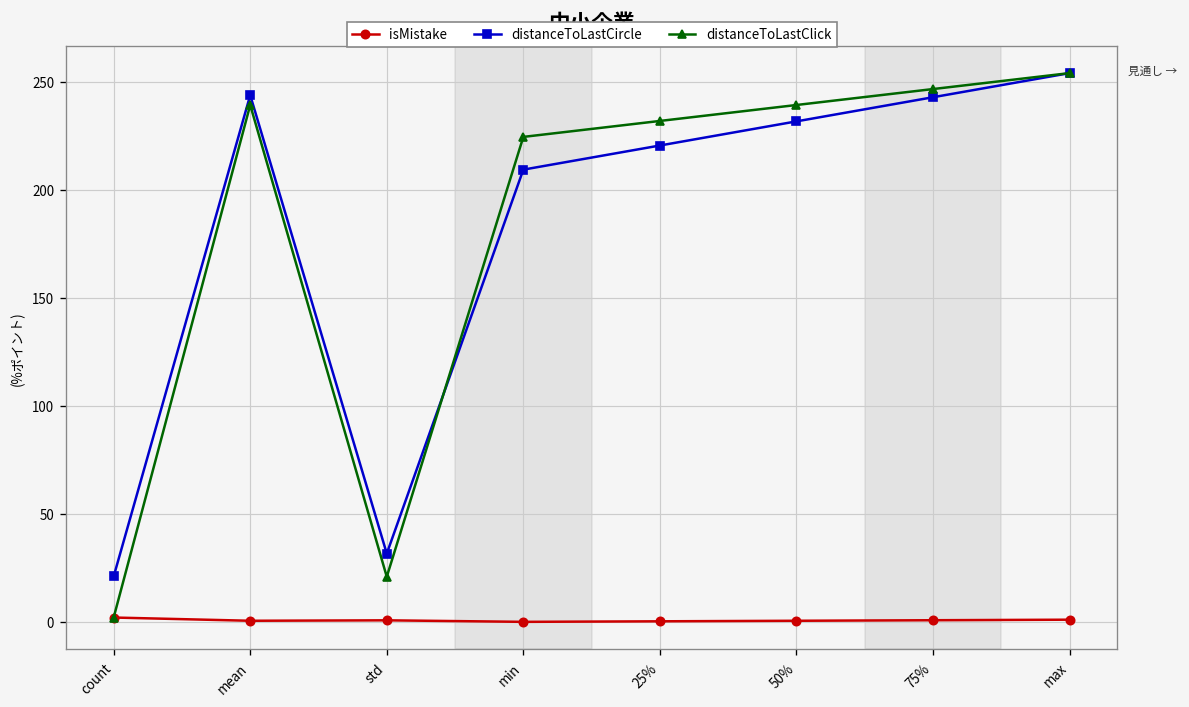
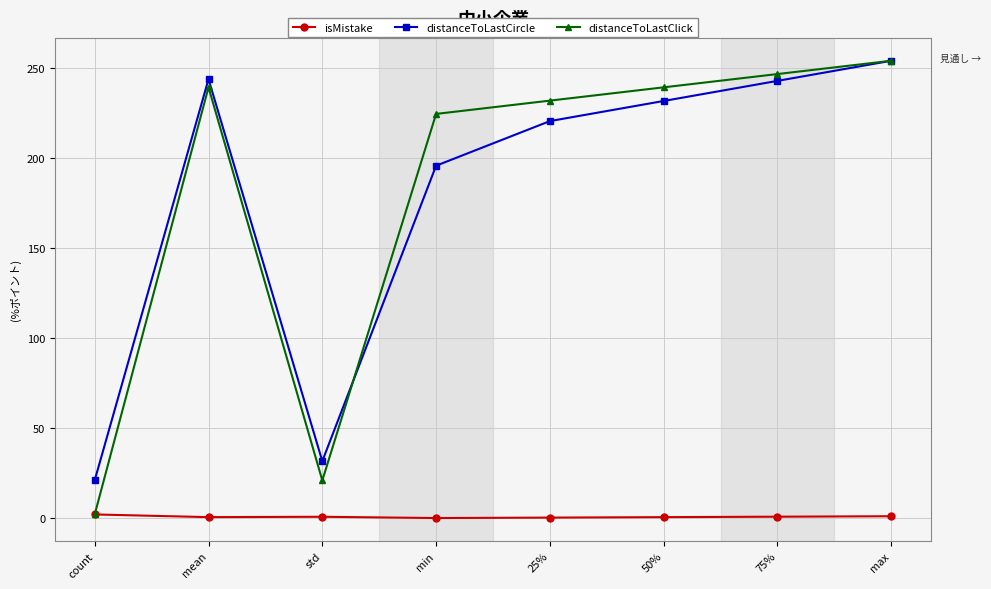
distanceToLastCircle, min: 209 -> 196
